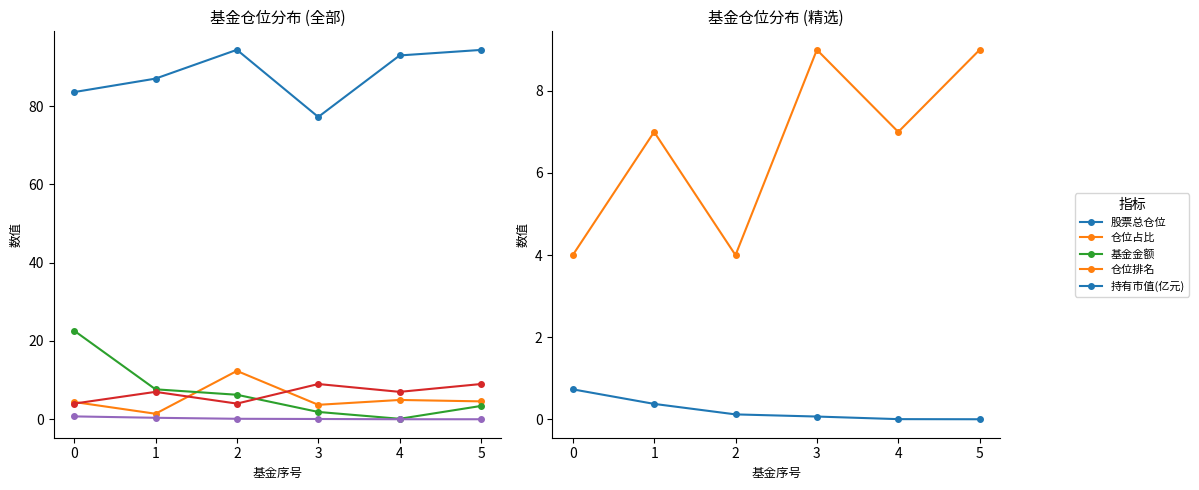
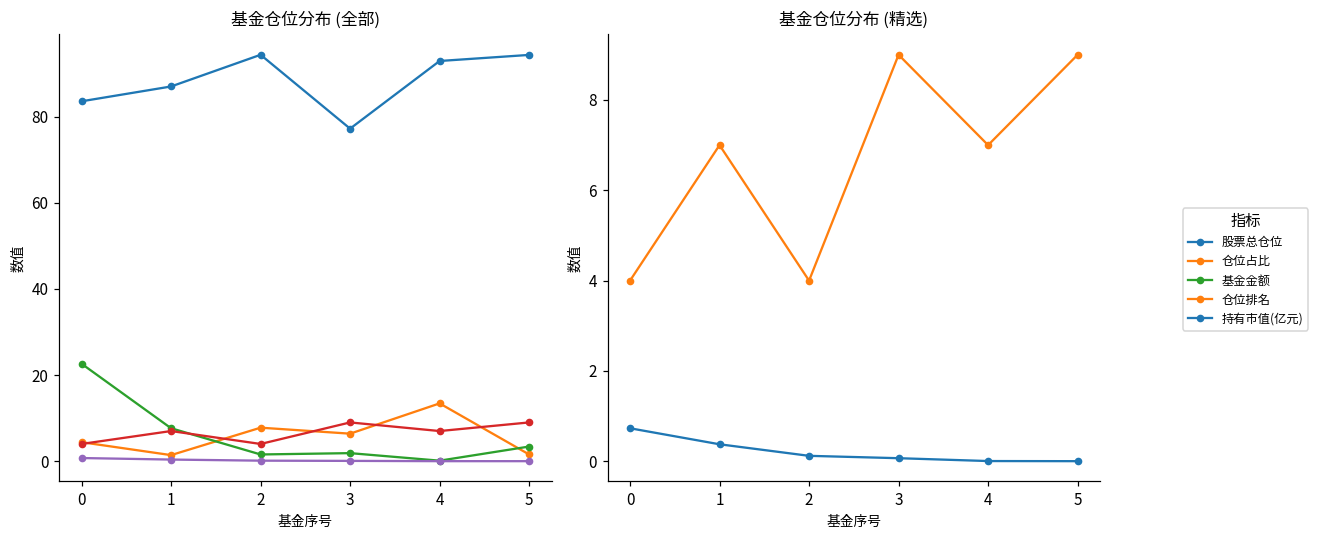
基金仓位分布 (全部), 仓位占比, 2: 12 -> 8
基金仓位分布 (全部), 基金金额, 2: 6 -> 2
基金仓位分布 (全部), 仓位占比, 3: 4 -> 6
基金仓位分布 (全部), 仓位占比, 4: 5 -> 13
基金仓位分布 (全部), 仓位占比, 5: 5 -> 2
